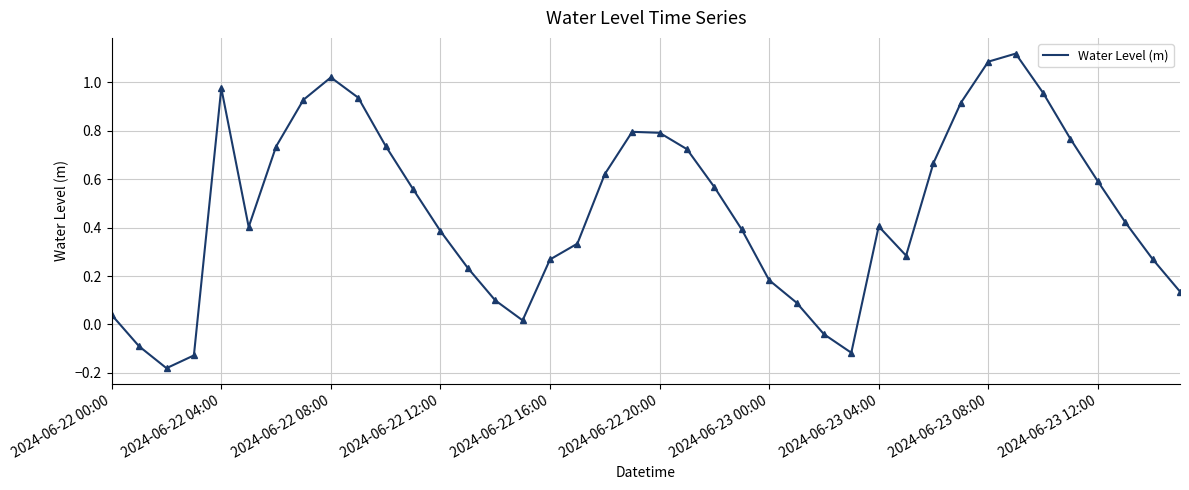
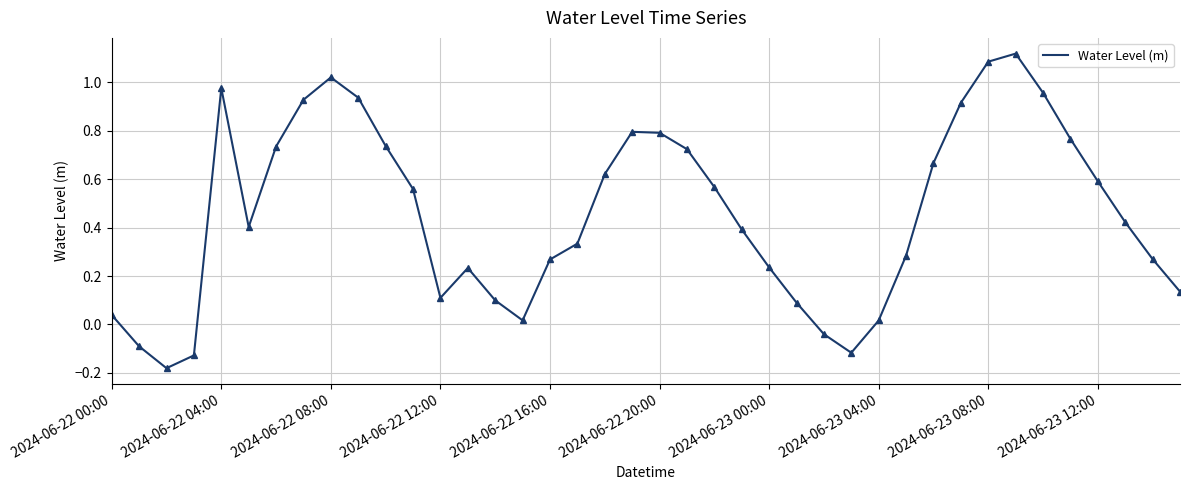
2024-06-22 12:00: 0.39 -> 0.11
2024-06-23 00:00: 0.18 -> 0.24
2024-06-23 04:00: 0.41 -> 0.02
